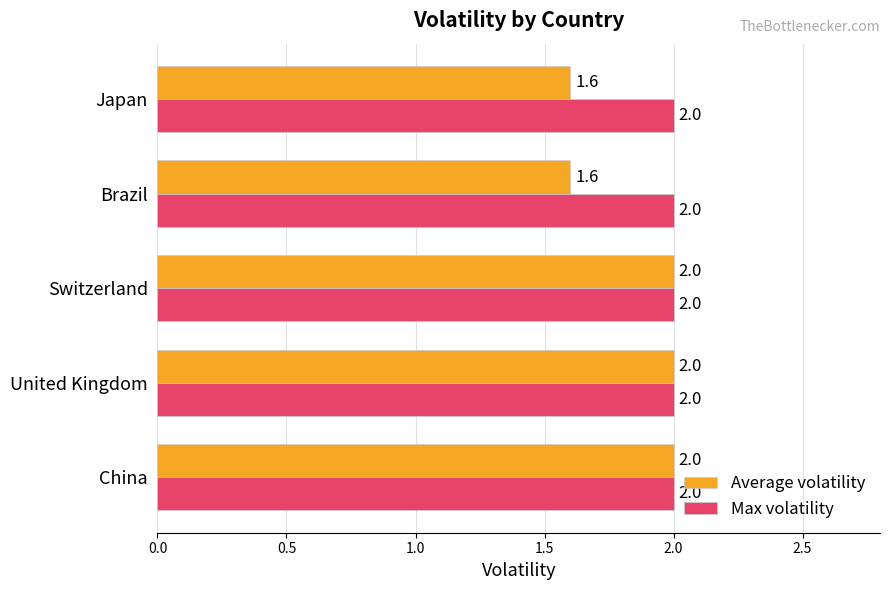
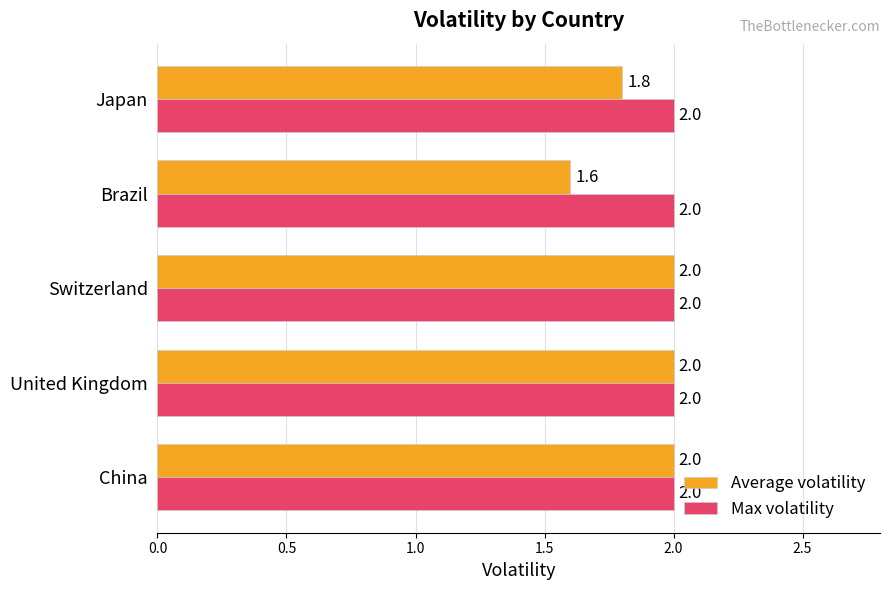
Average volatility, Japan: 1.6 -> 1.8
